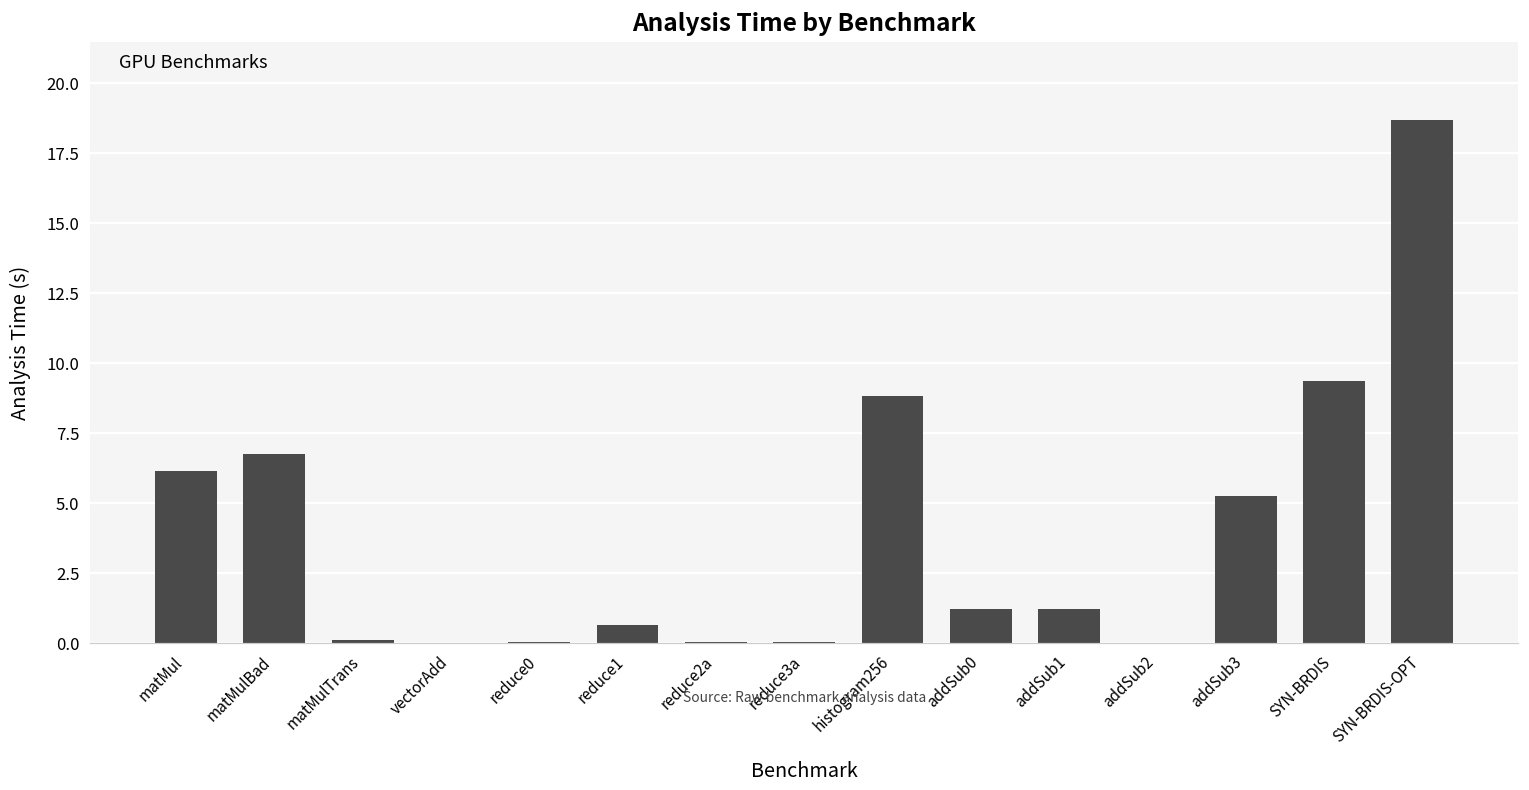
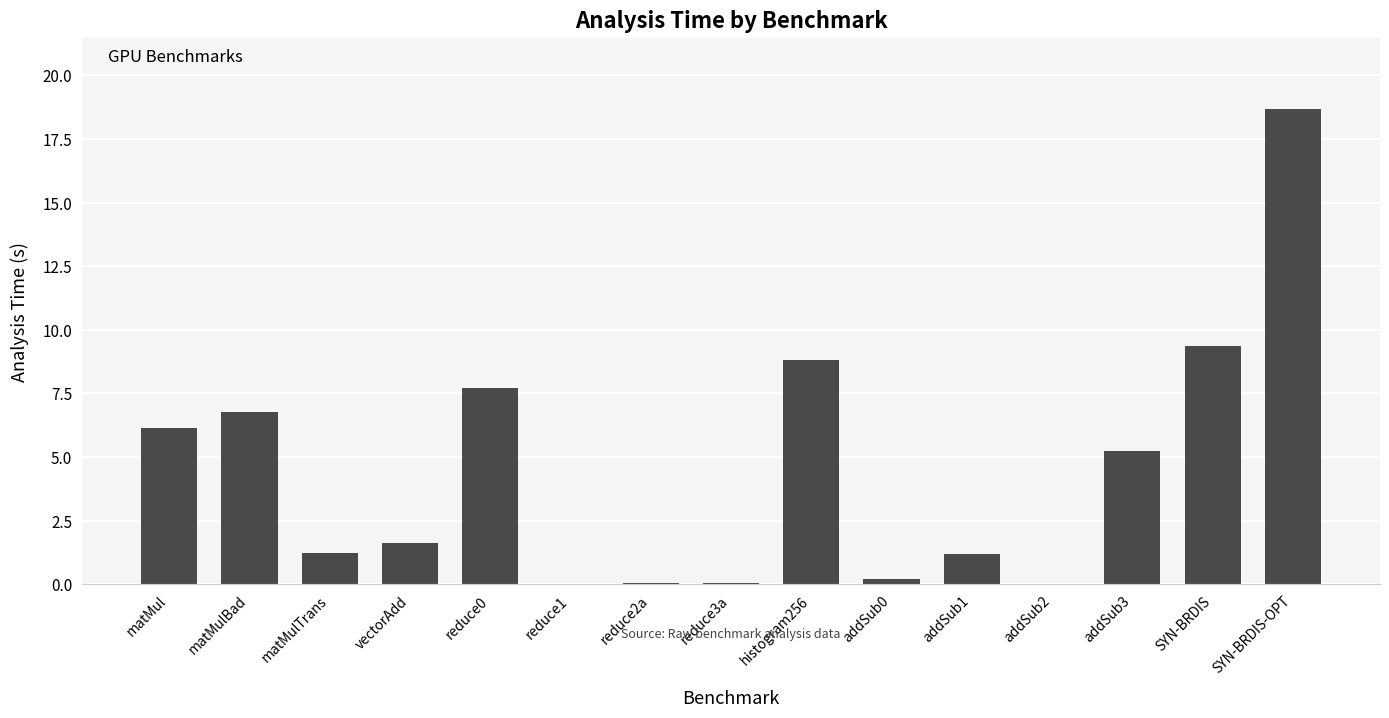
matMulTrans: 0.1 -> 1.2
vectorAdd: 0.0 -> 1.6
reduce0: 0.0 -> 7.7
reduce1: 0.6 -> 0.0
addSub0: 1.2 -> 0.2
